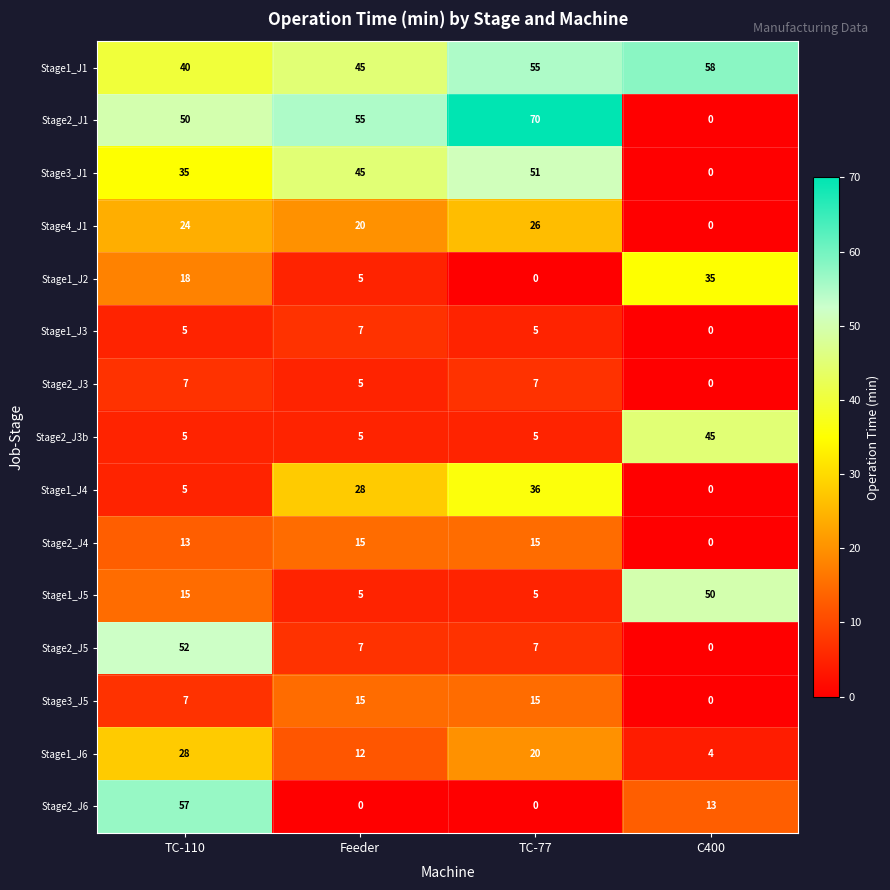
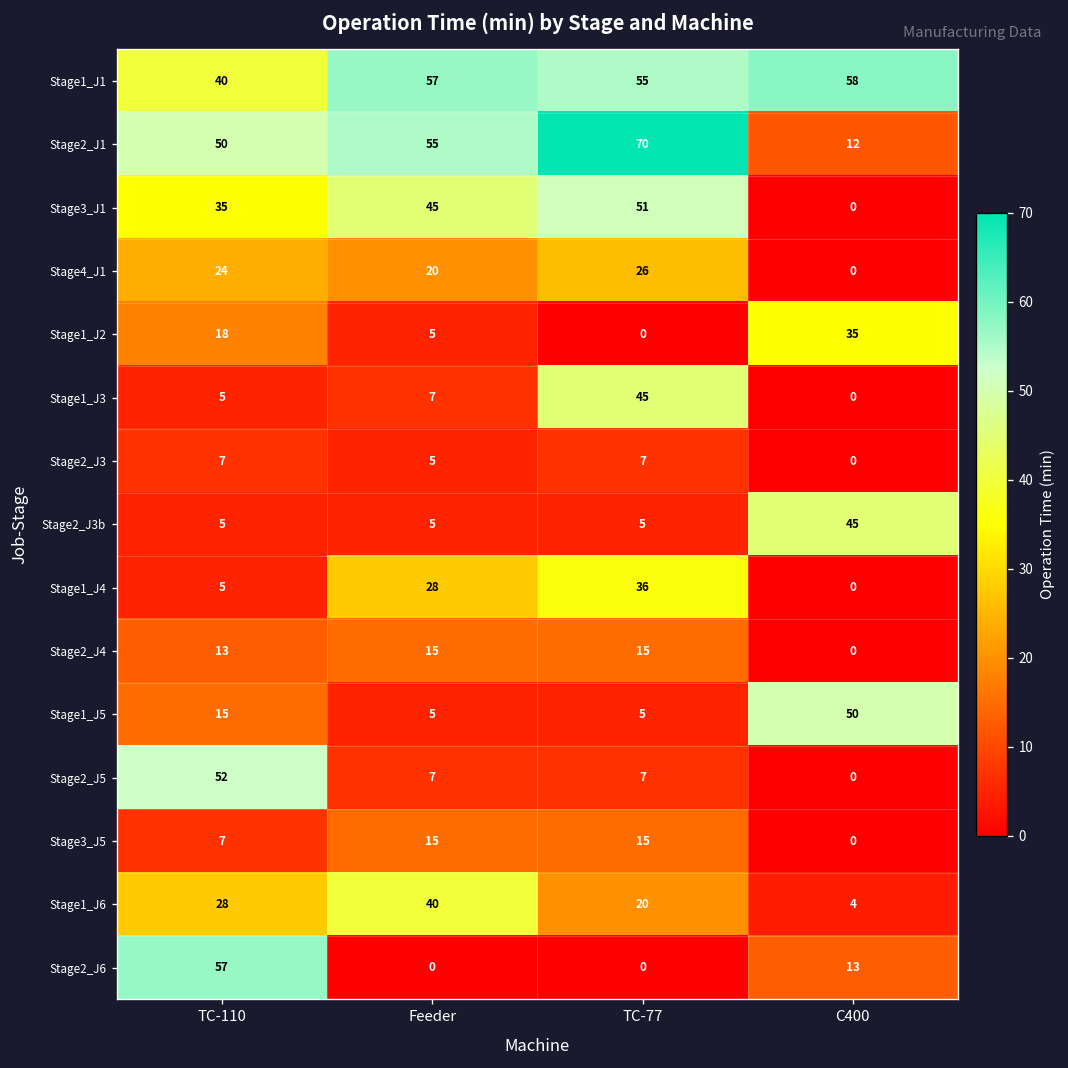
Stage1_J1, Feeder: 45 -> 57
Stage2_J1, C400: 0 -> 12
Stage1_J3, TC-77: 5 -> 45
Stage1_J6, Feeder: 12 -> 40
